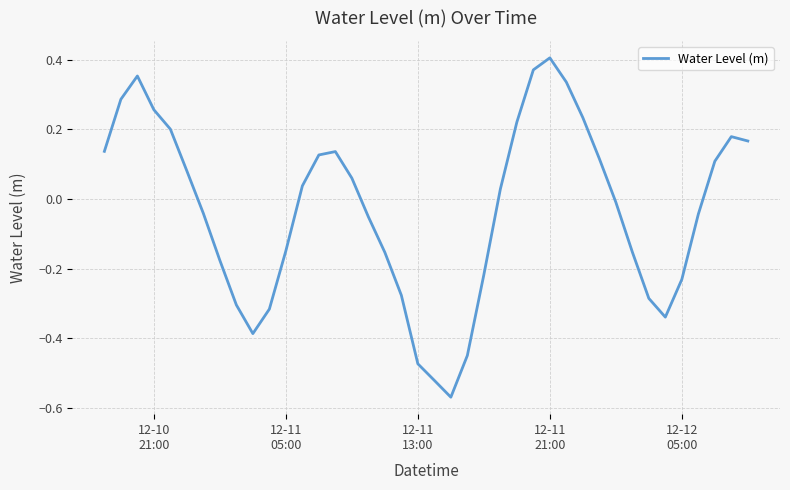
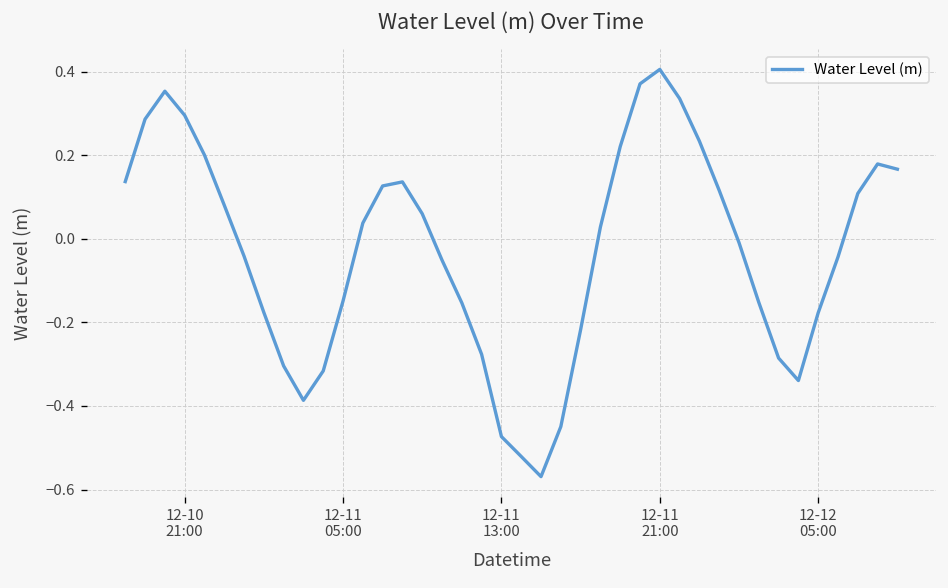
12-10 21:00: 0.26 -> 0.30
12-12 05:00: -0.23 -> -0.18
